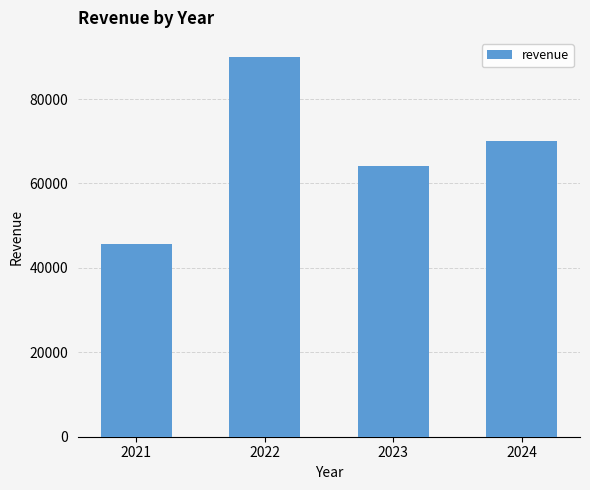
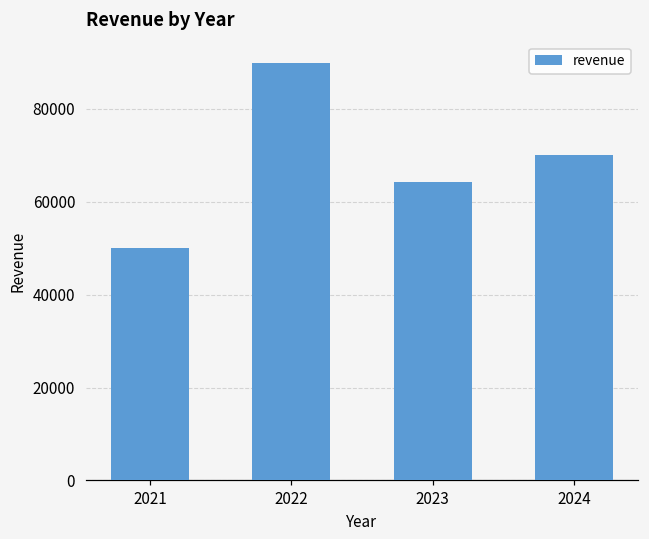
2021: 46000 -> 50000
